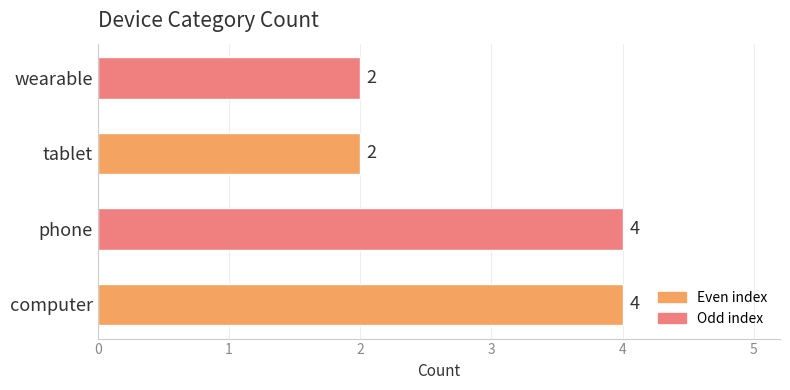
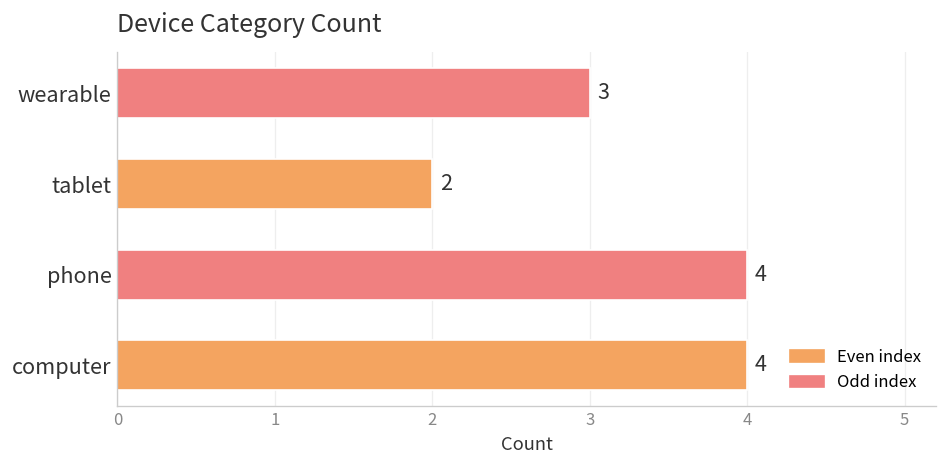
wearable: 2 -> 3
